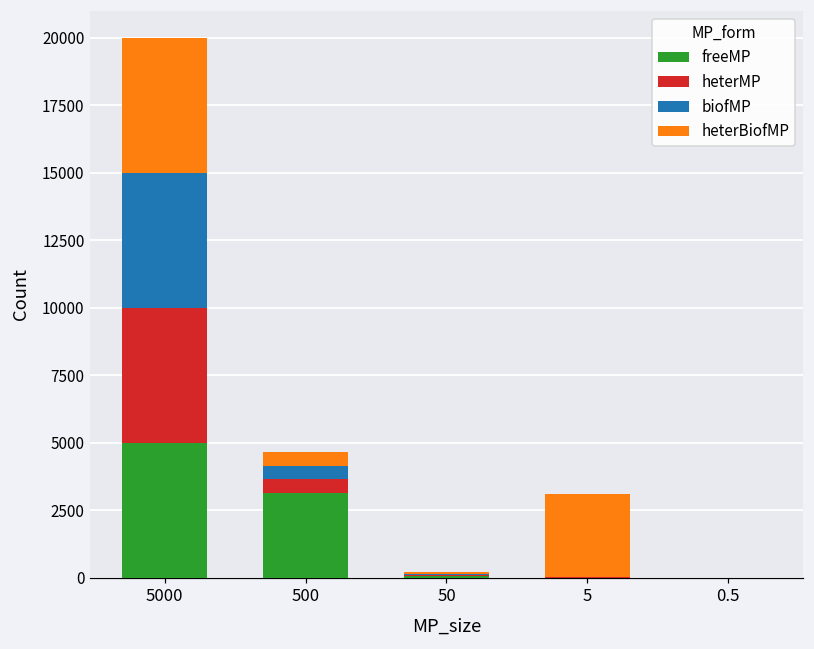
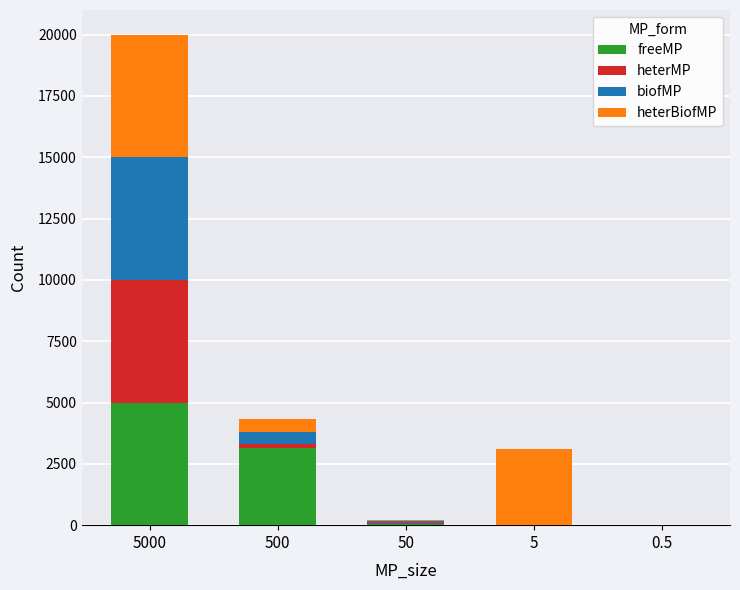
heterMP, 500: 500 -> 200
